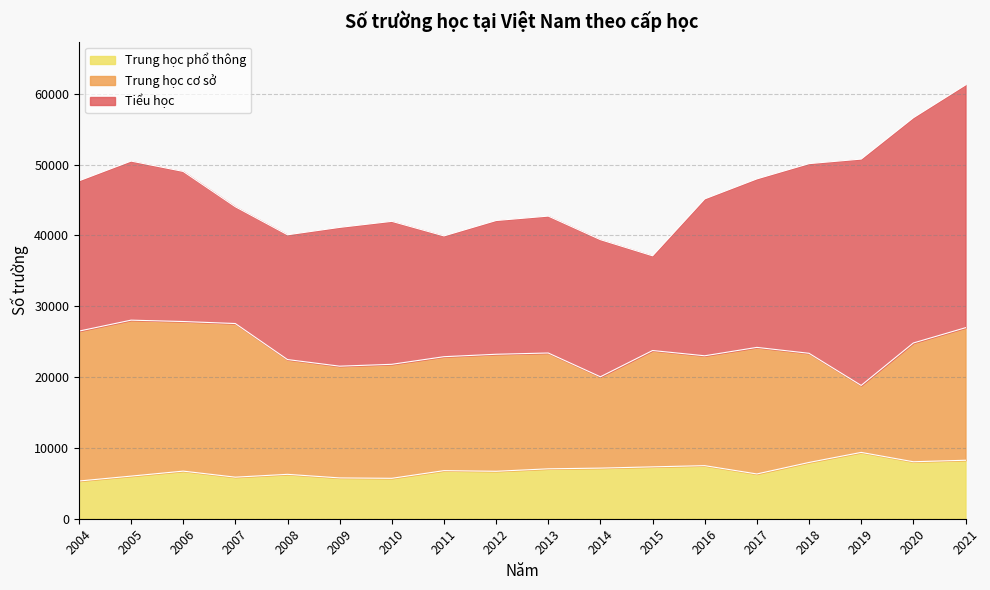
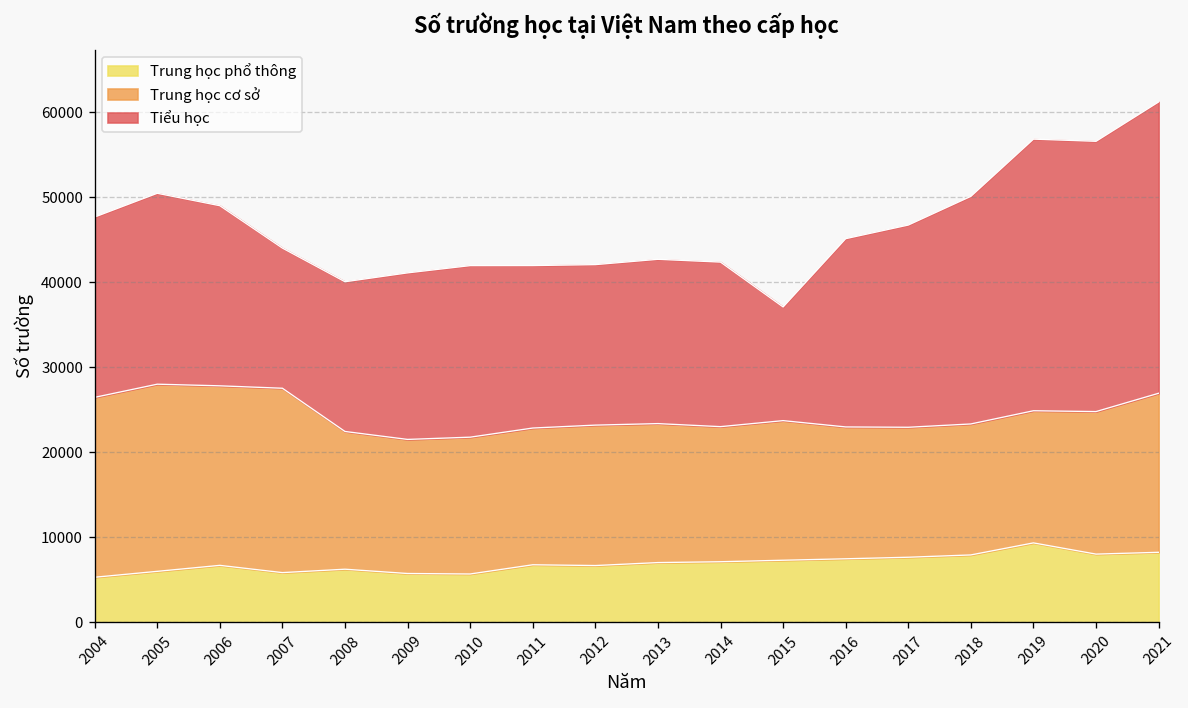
Tiểu học, 2011: 17000 -> 19000
Trung học cơ sở, 2014: 13000 -> 16000
Trung học phổ thông, 2017: 6000 -> 8000
Trung học cơ sở, 2017: 18000 -> 15000
Trung học cơ sở, 2019: 9000 -> 16000
